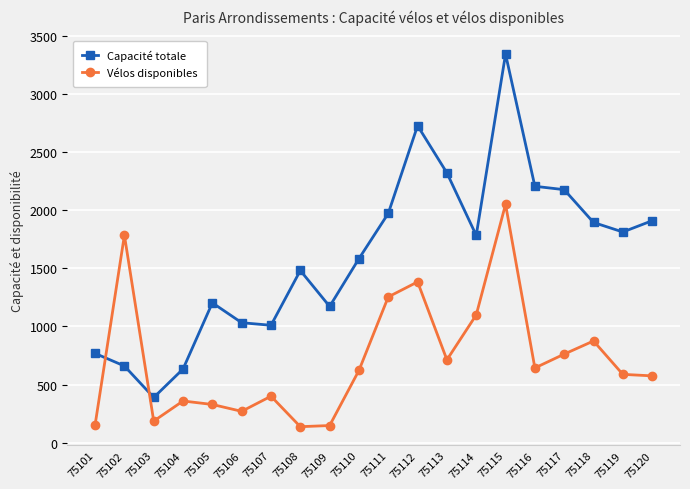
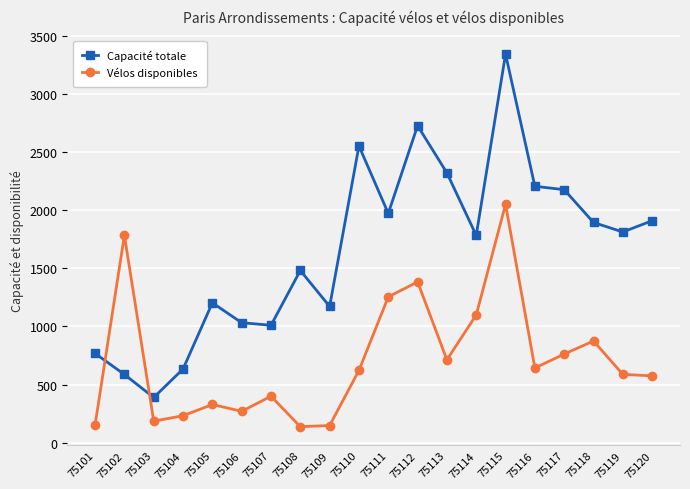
Capacité totale, 75102: 660 -> 590
Vélos disponibles, 75104: 360 -> 230
Capacité totale, 75110: 1580 -> 2550
